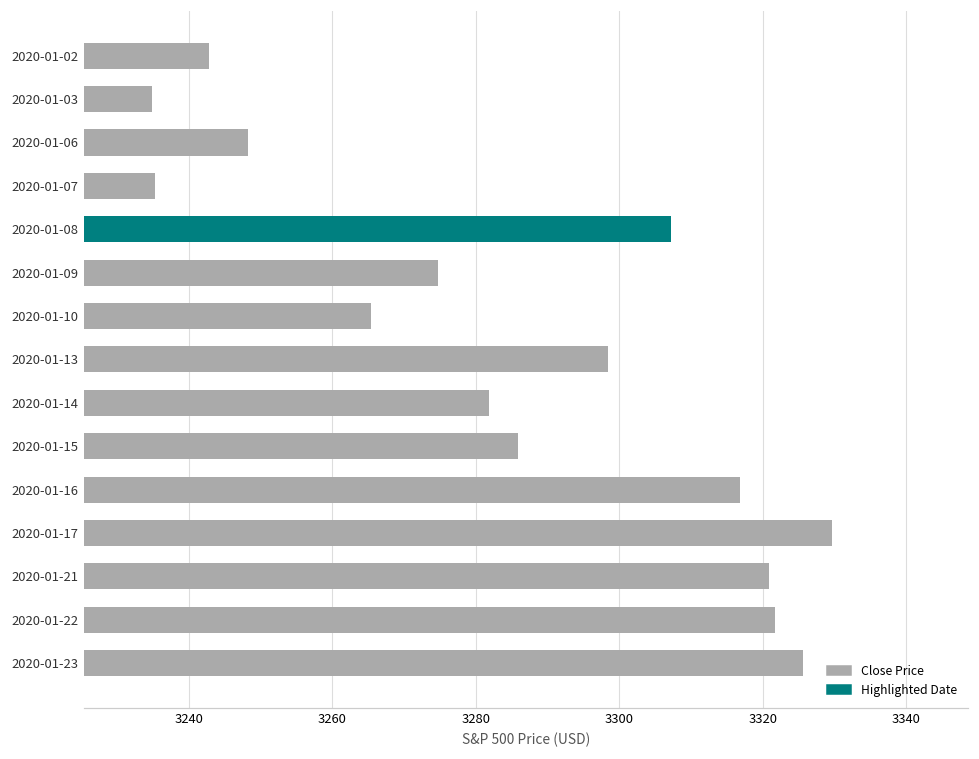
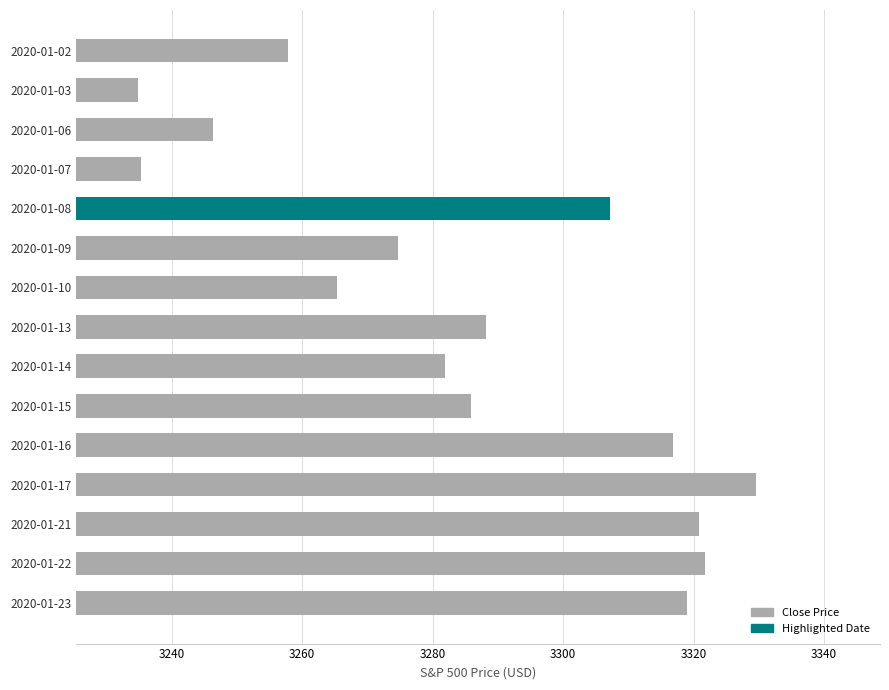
2020-01-02: 3243 -> 3258
2020-01-06: 3248 -> 3246
2020-01-13: 3298 -> 3288
2020-01-23: 3326 -> 3319
